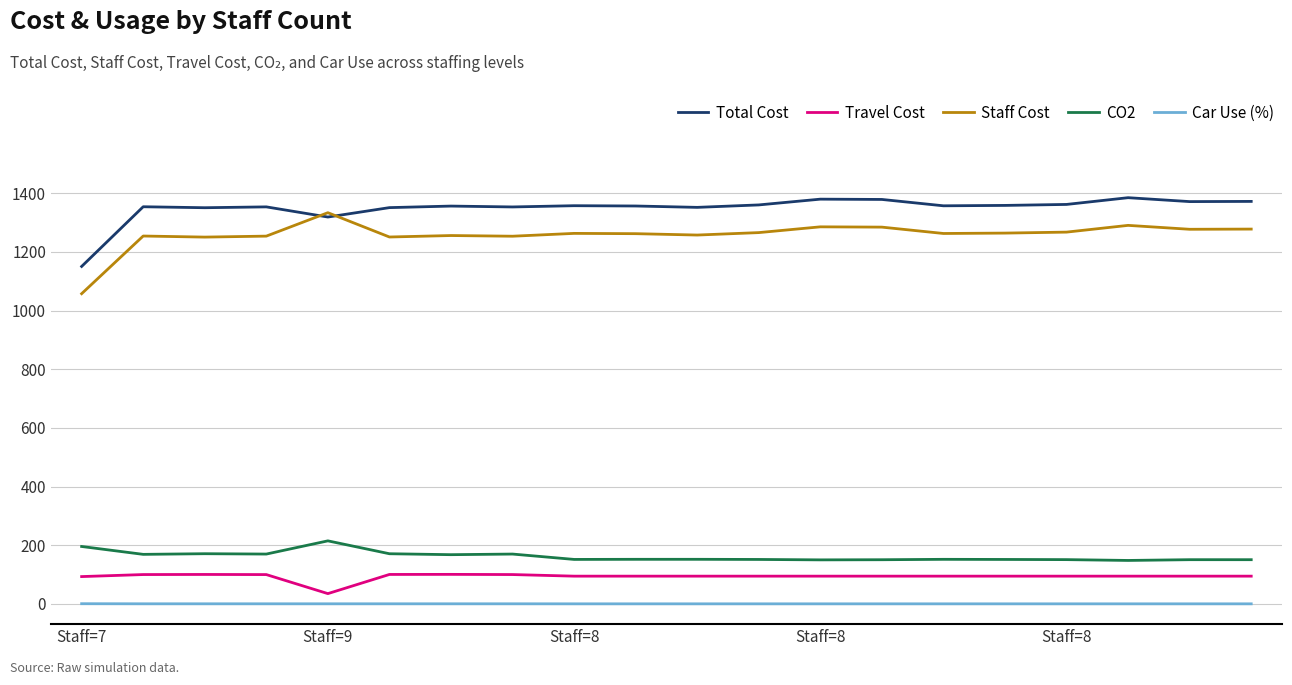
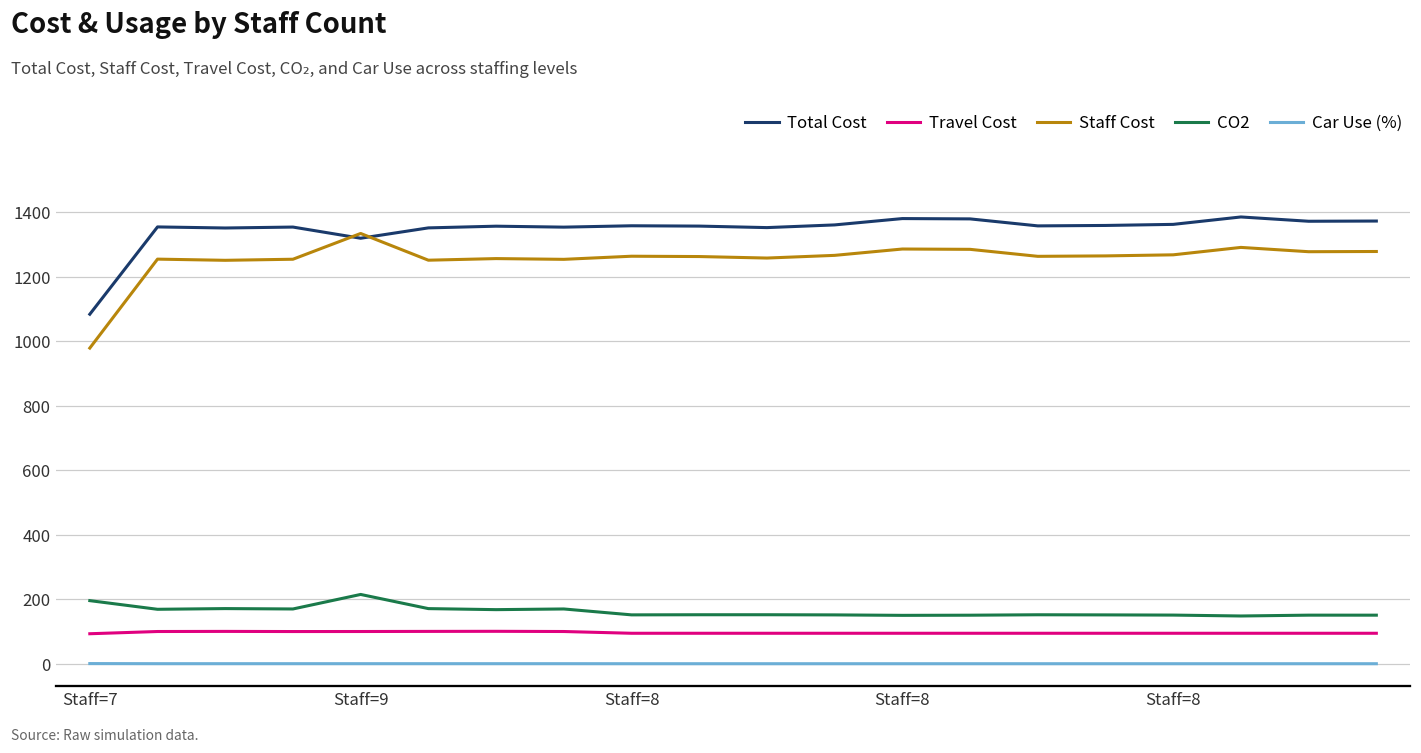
Total Cost, Staff=7: 1150 -> 1080
Staff Cost, Staff=7: 1060 -> 980
Travel Cost, Staff=9: 30 -> 100
